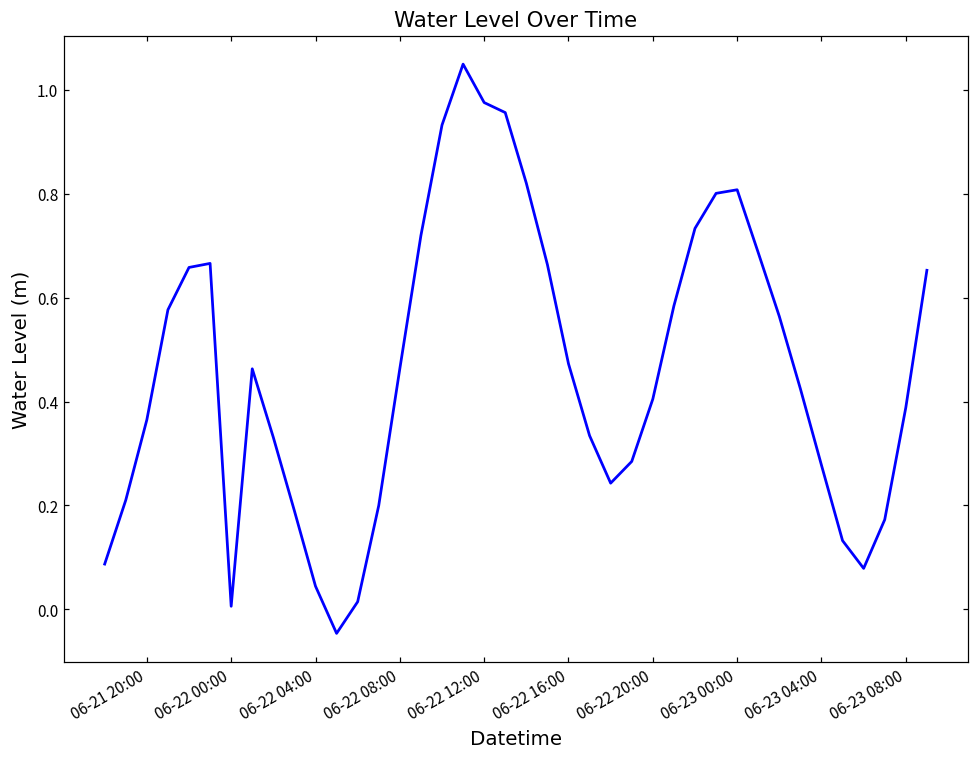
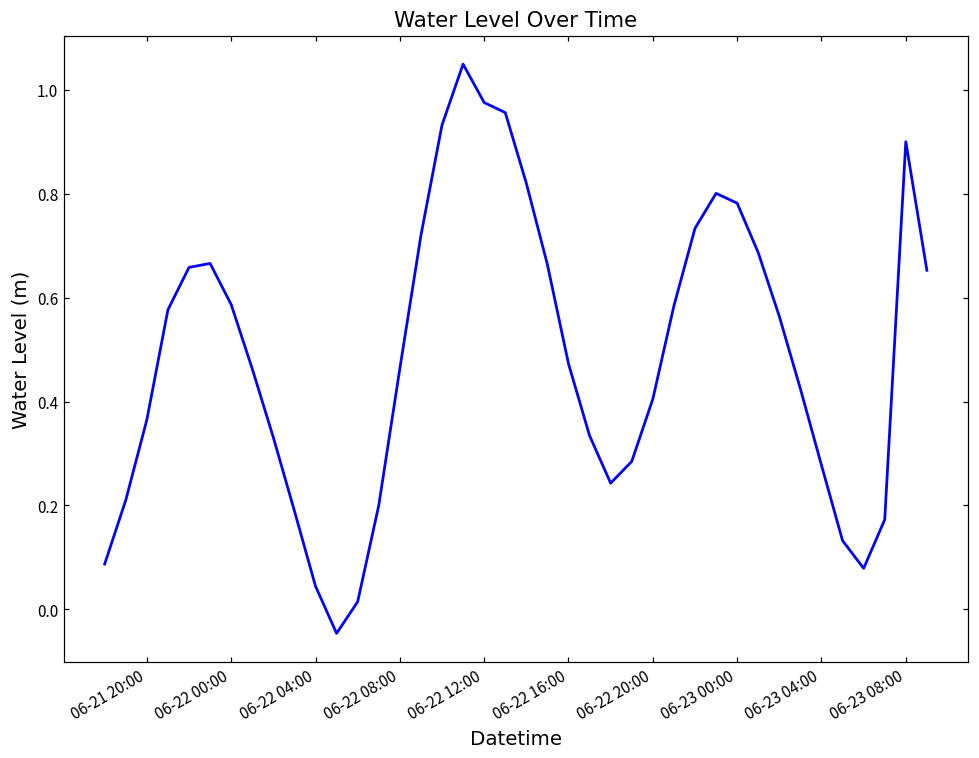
06-22 00:00: 0.01 -> 0.59
06-23 00:00: 0.81 -> 0.78
06-23 08:00: 0.39 -> 0.90
